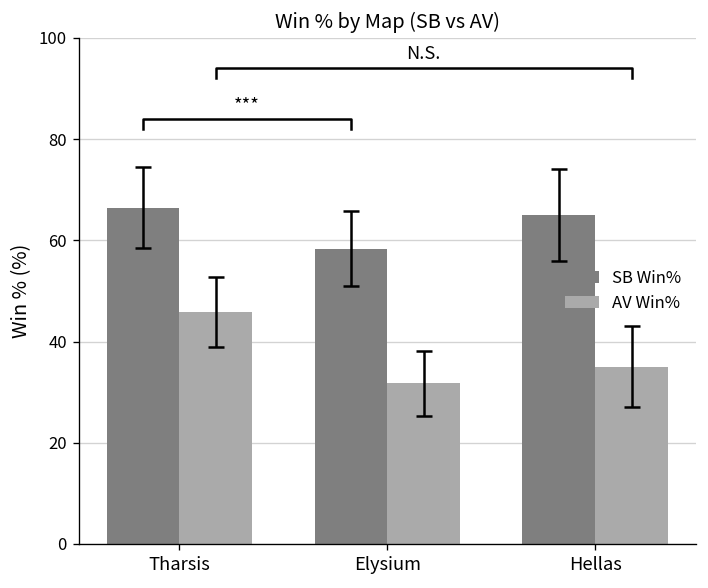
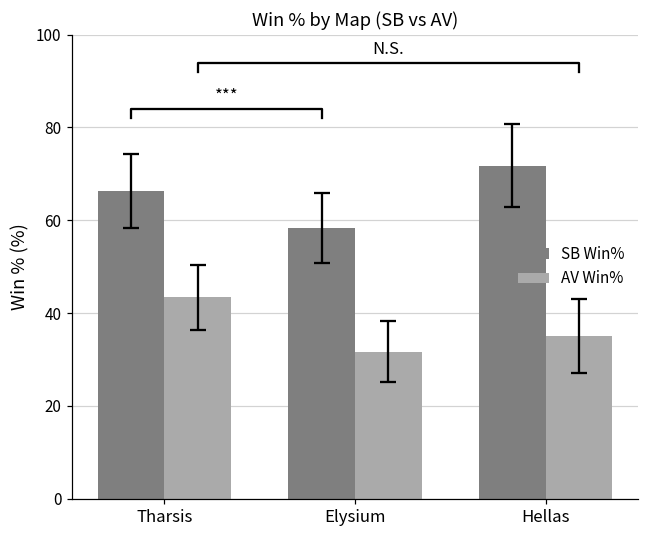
AV Win%, Tharsis: 46 -> 43
SB Win%, Hellas: 65 -> 72
